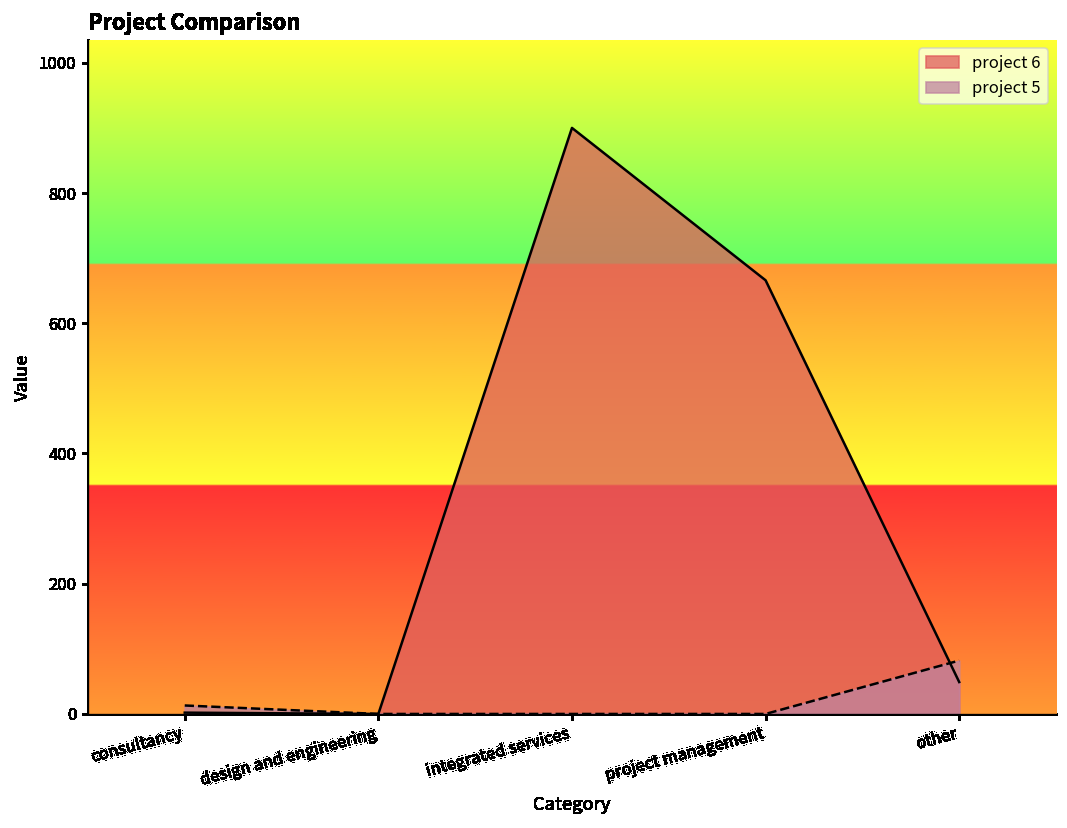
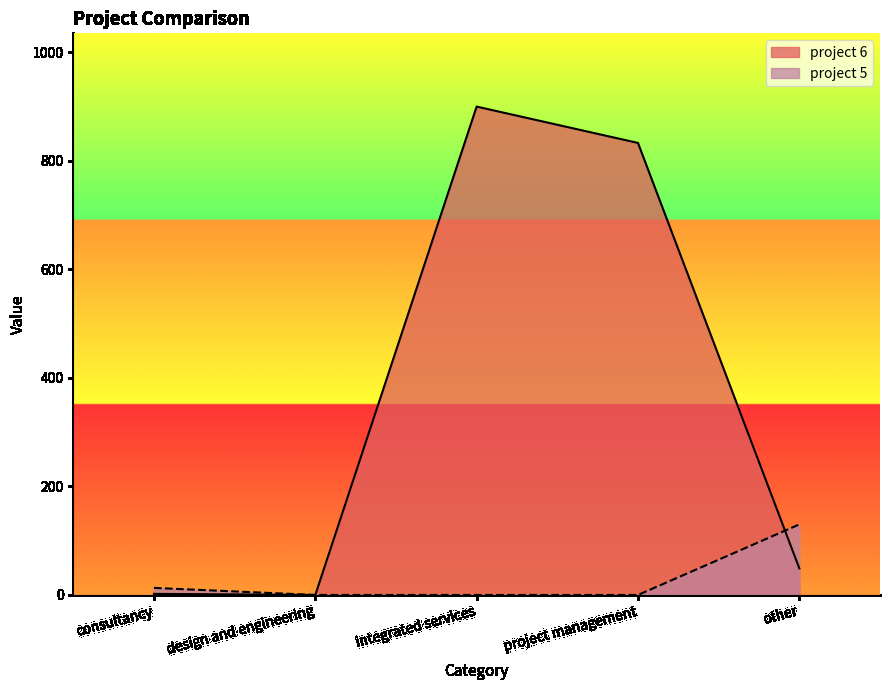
project 6, project management: 670 -> 830
project 5, other: 80 -> 130
